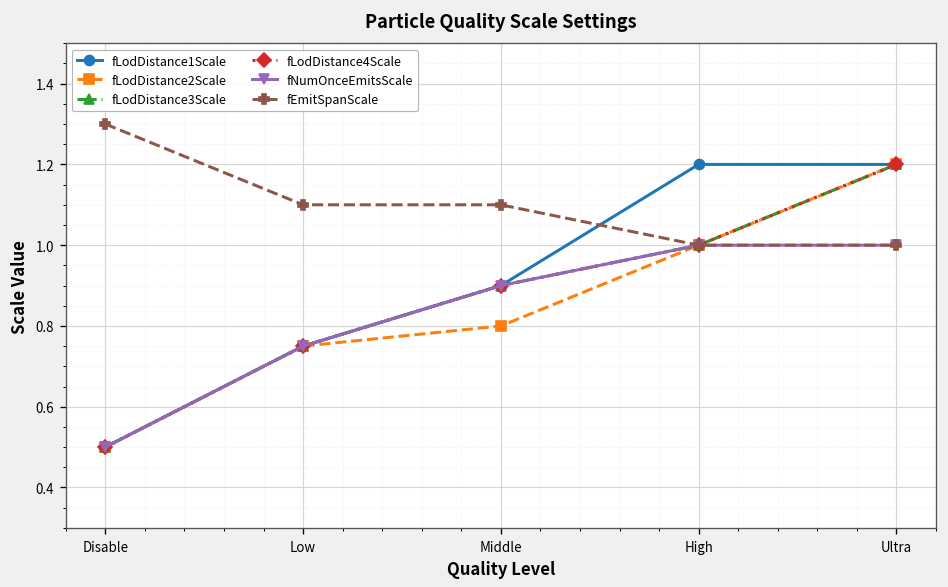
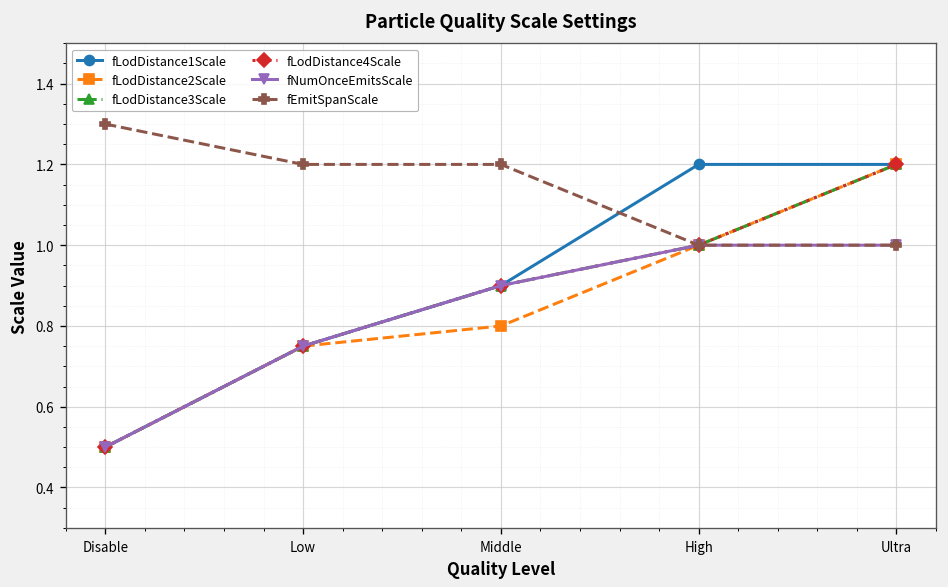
fEmitSpanScale, Low: 1.1 -> 1.2
fEmitSpanScale, Middle: 1.1 -> 1.2
